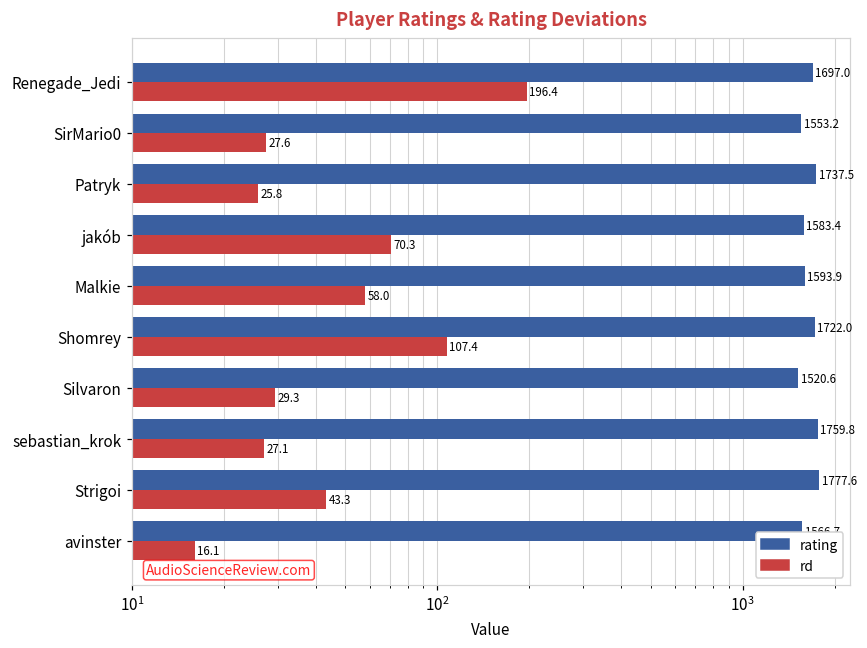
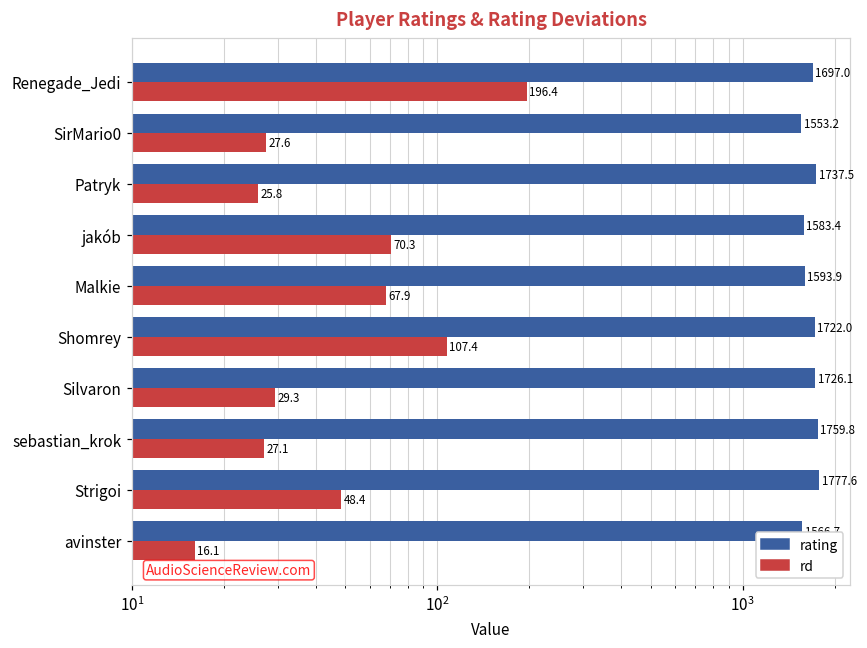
rd, Malkie: 58.0 -> 67.9
rating, Silvaron: 1520.6 -> 1726.1
rd, Strigoi: 43.3 -> 48.4
